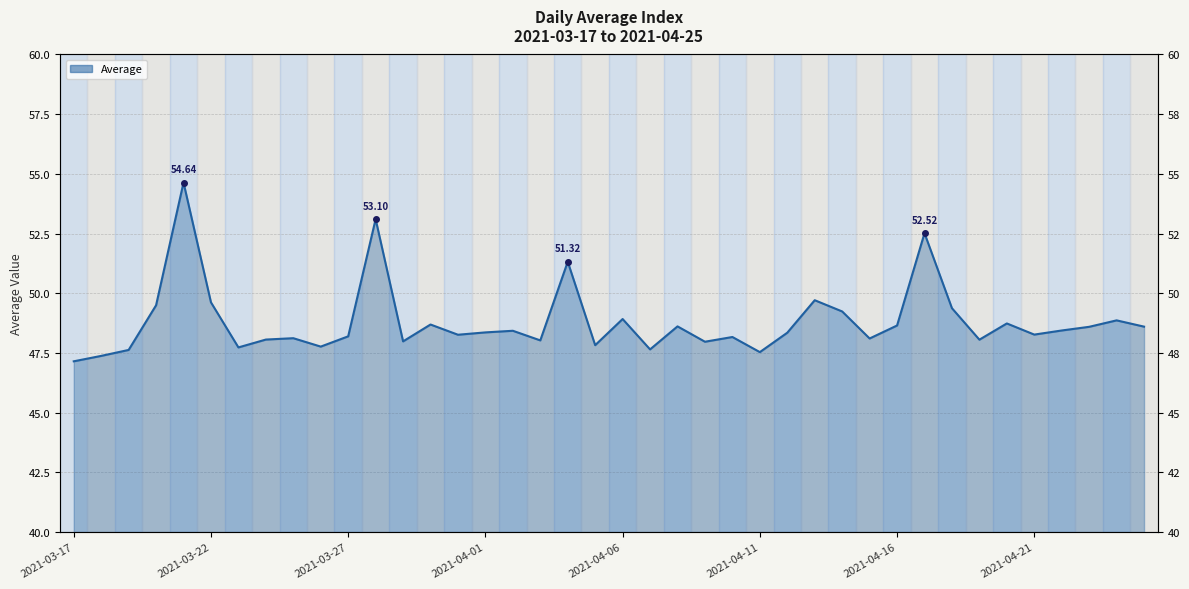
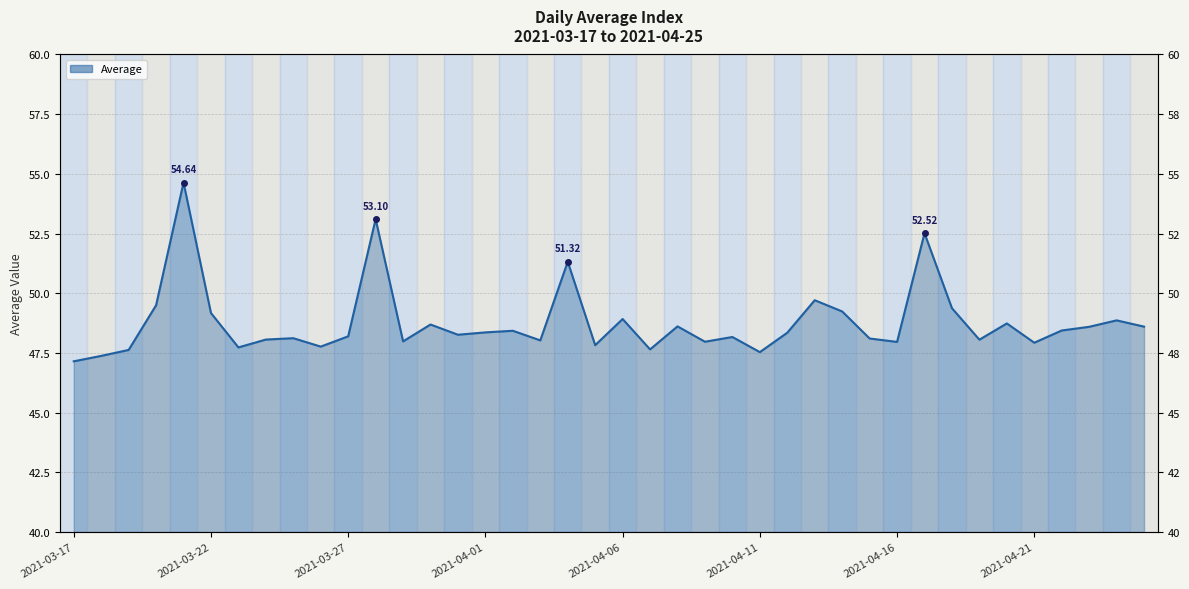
Average, 2021-03-22: 49.6 -> 49.2
Average, 2021-04-16: 48.6 -> 48.0
Average, 2021-04-21: 48.3 -> 47.9
